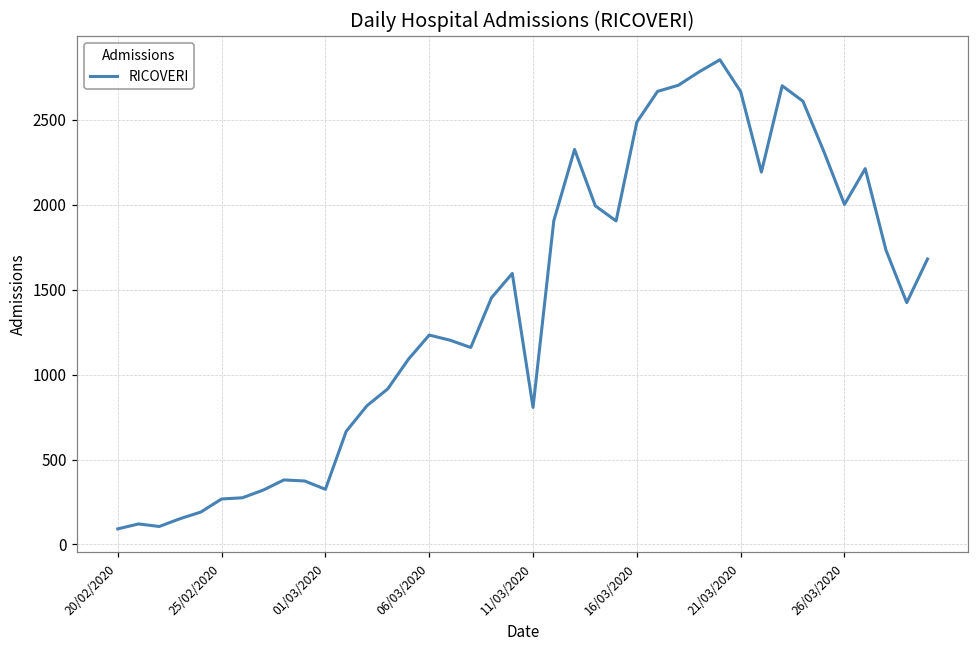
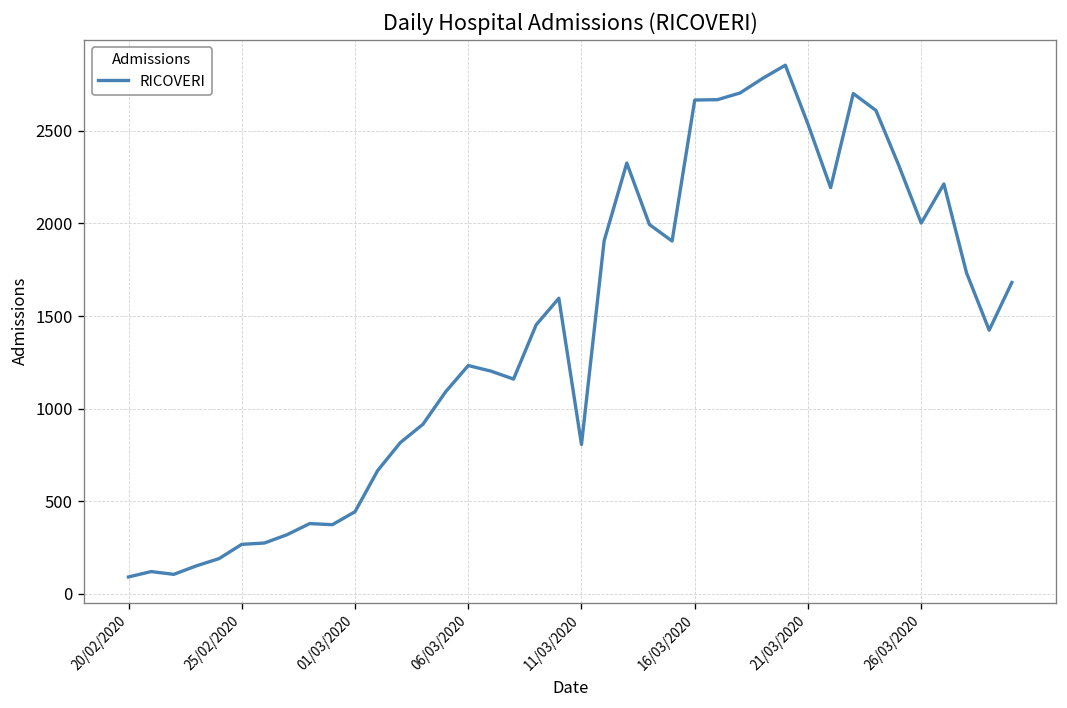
01/03/2020: 330 -> 440
16/03/2020: 2490 -> 2670
21/03/2020: 2670 -> 2540
